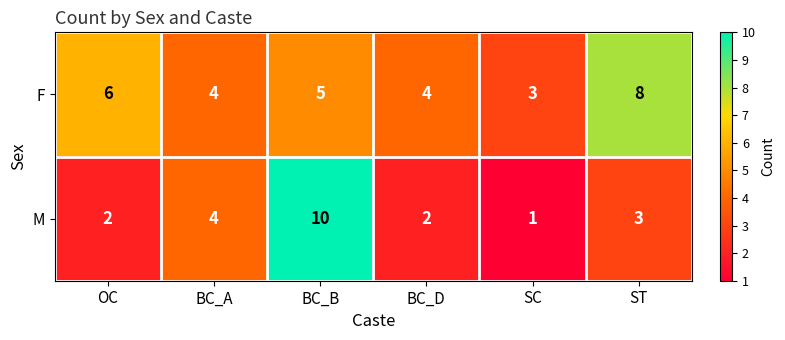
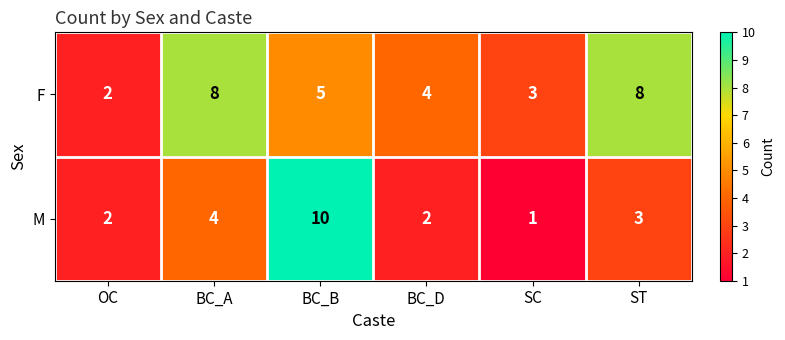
F, OC: 6 -> 2
F, BC_A: 4 -> 8
